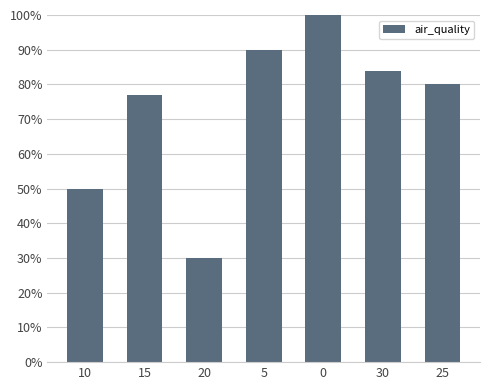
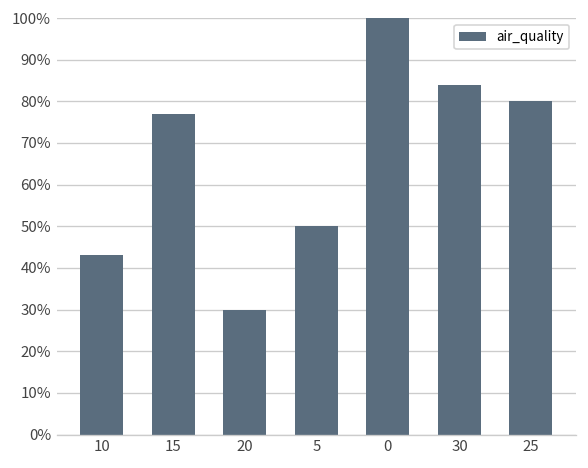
10: 50% -> 43%
5: 90% -> 50%
